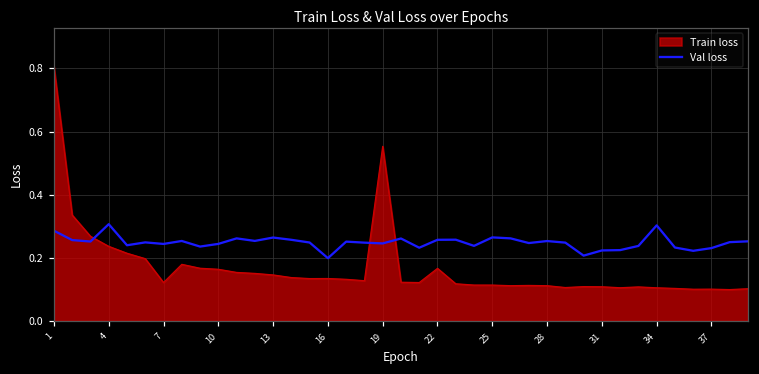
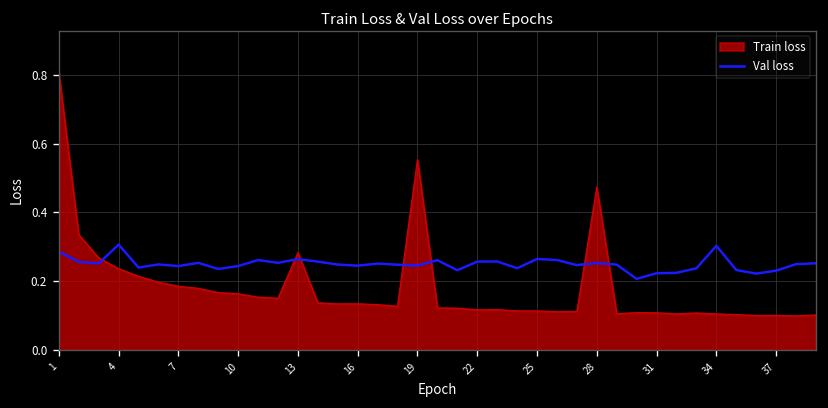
Train loss, 7: 0.12 -> 0.19
Train loss, 13: 0.15 -> 0.28
Val loss, 16: 0.20 -> 0.25
Train loss, 22: 0.17 -> 0.12
Train loss, 28: 0.11 -> 0.47
